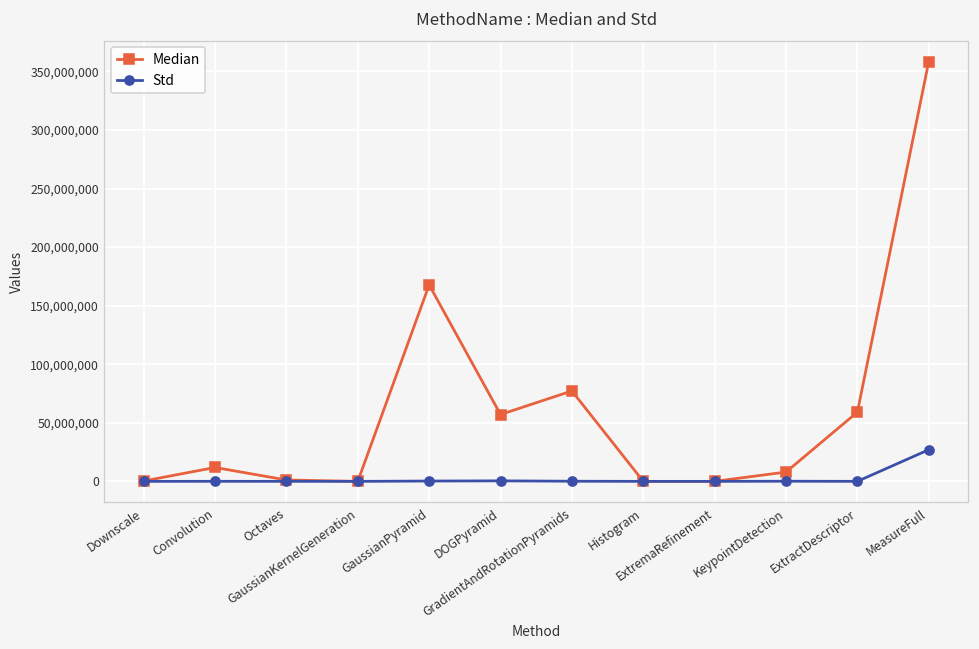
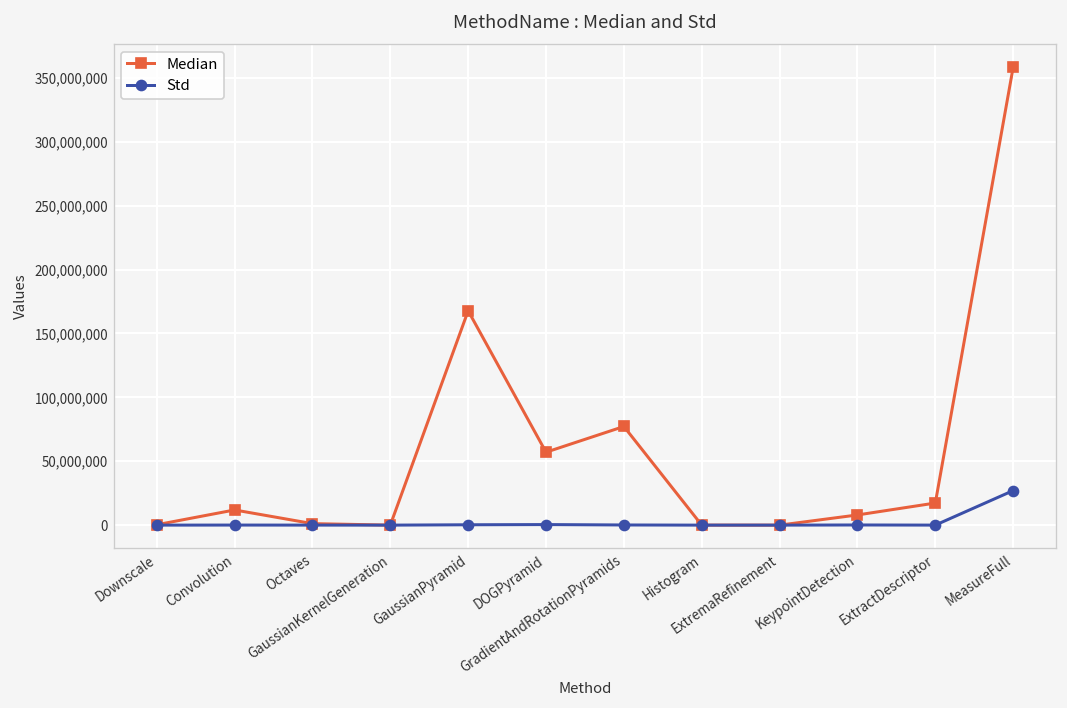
Median, ExtractDescriptor: 59,000,000 -> 17,000,000
